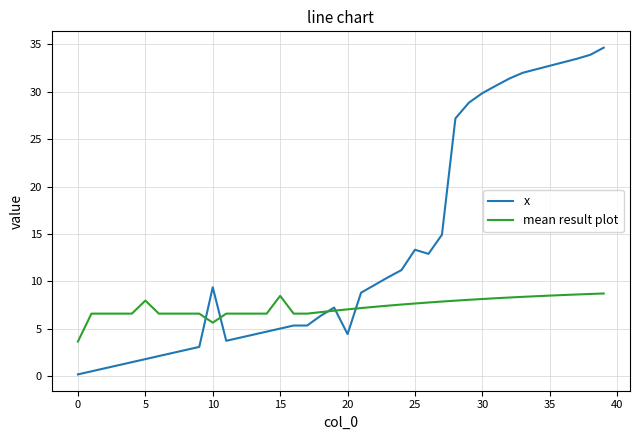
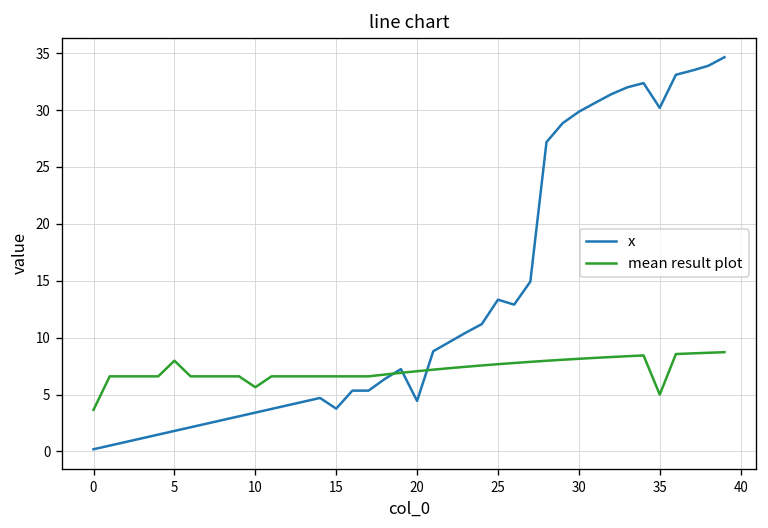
x, 10: 9 -> 3
x, 15: 5 -> 4
mean result plot, 15: 8 -> 7
x, 35: 33 -> 30
mean result plot, 35: 8 -> 5
